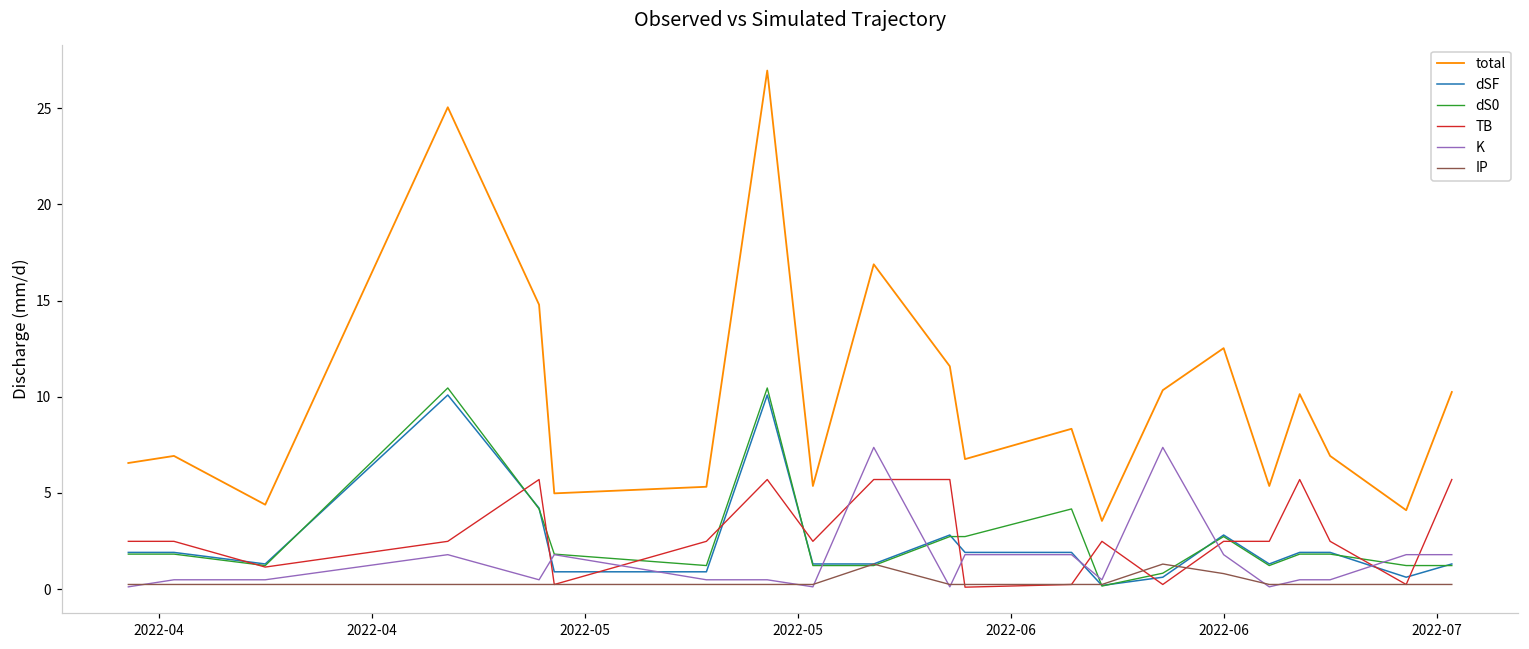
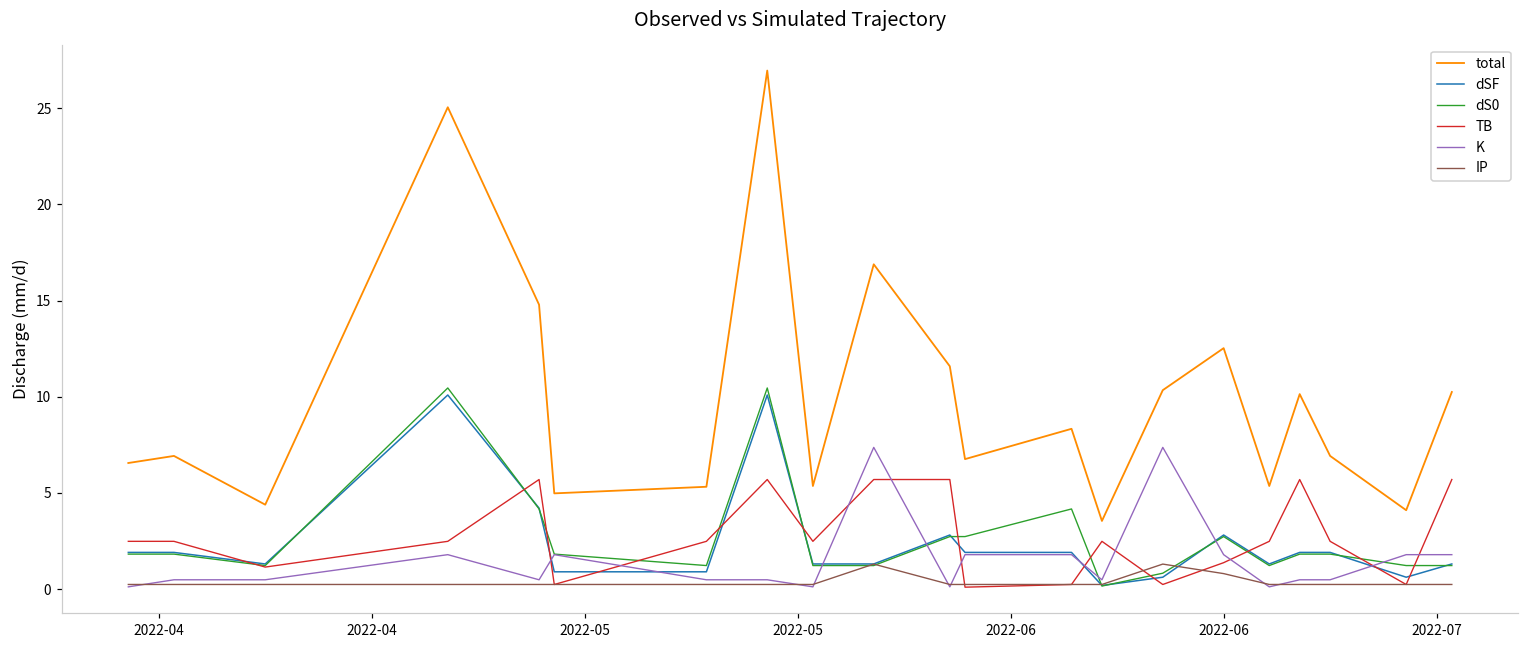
TB, 2022-06: 2.5 -> 1.4
